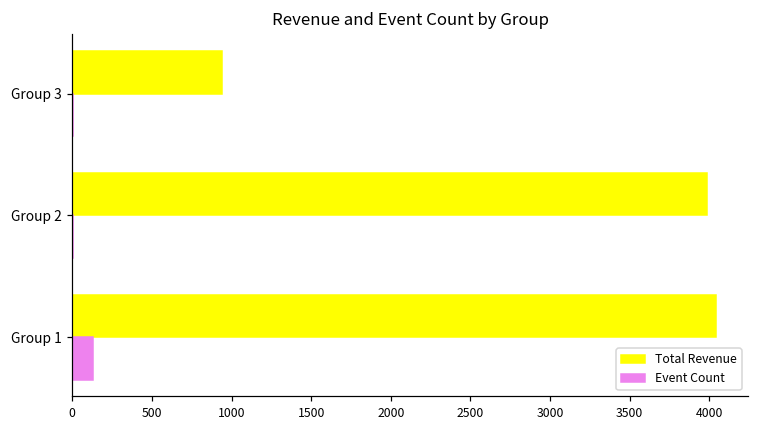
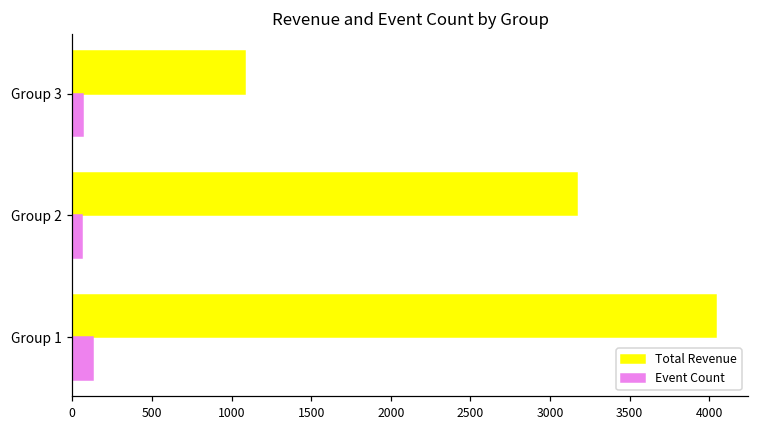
Total Revenue, Group 3: 940 -> 1090
Event Count, Group 3: 10 -> 70
Total Revenue, Group 2: 3990 -> 3170
Event Count, Group 2: 10 -> 60
